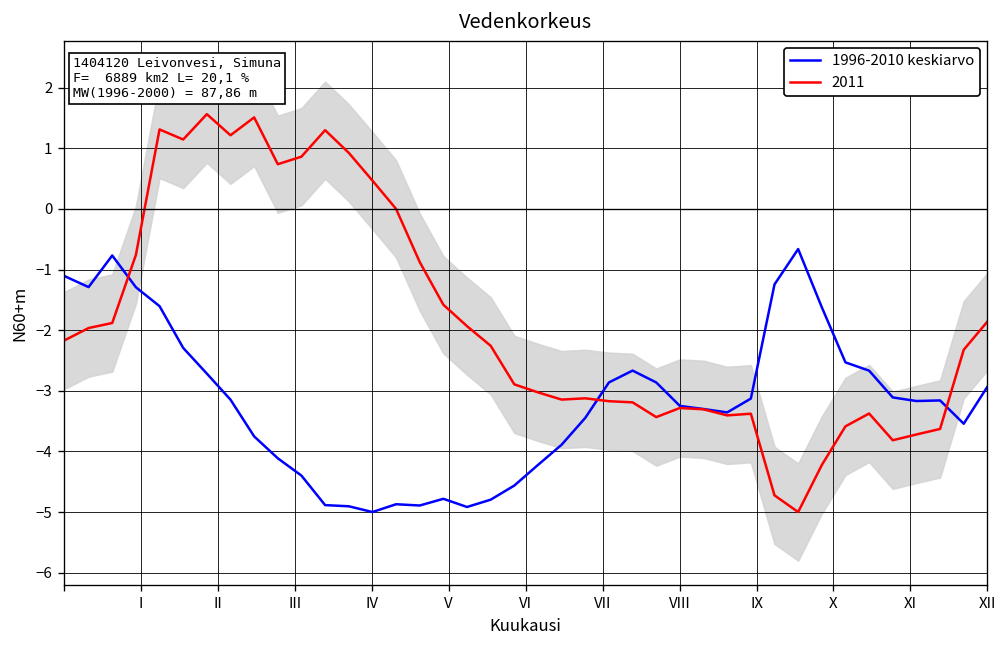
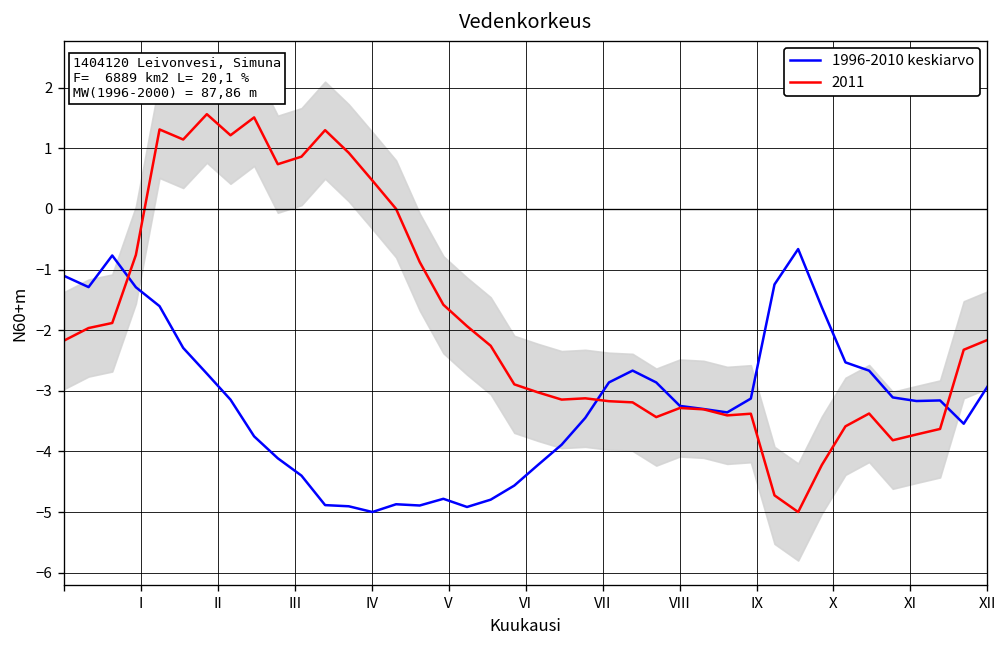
2011, XII: -1.9 -> -2.2
